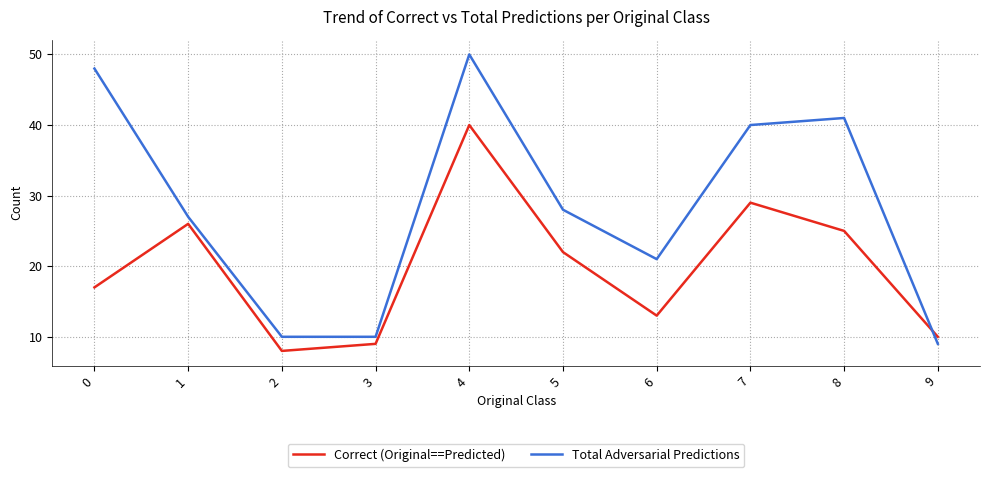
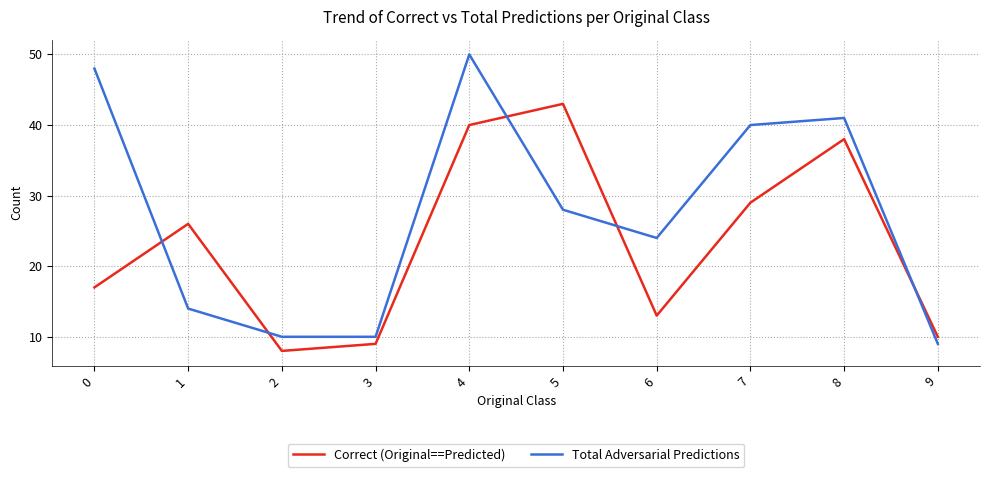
Total Adversarial Predictions, 1: 27 -> 14
Correct (Original==Predicted), 5: 22 -> 43
Total Adversarial Predictions, 6: 21 -> 24
Correct (Original==Predicted), 8: 25 -> 38
